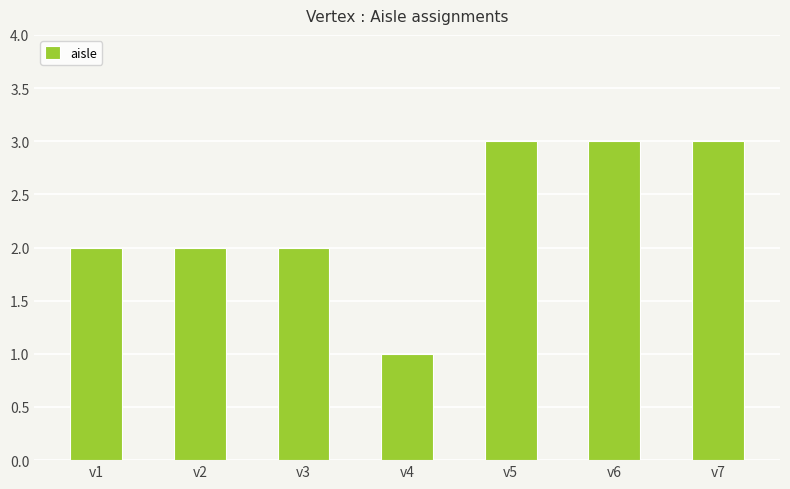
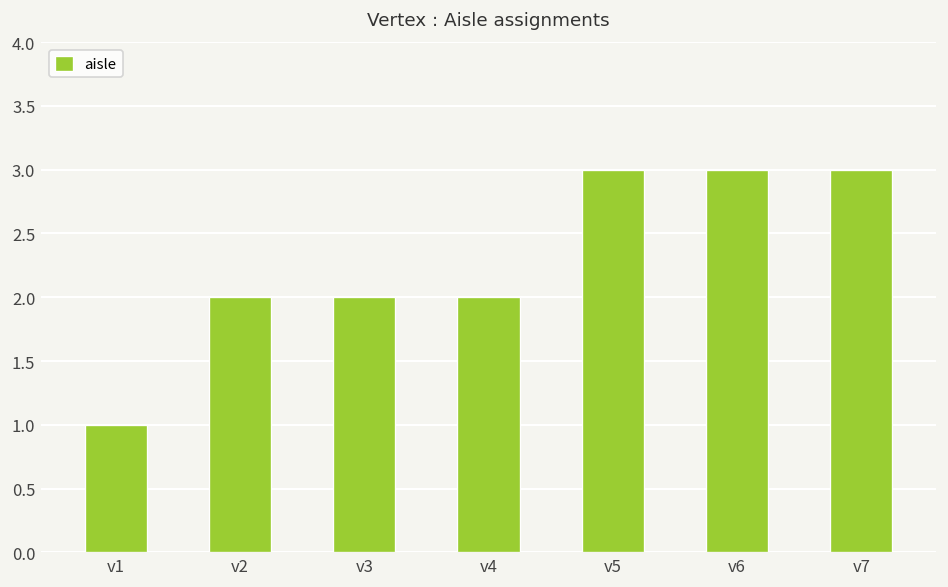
v1: 2 -> 1
v4: 1 -> 2
